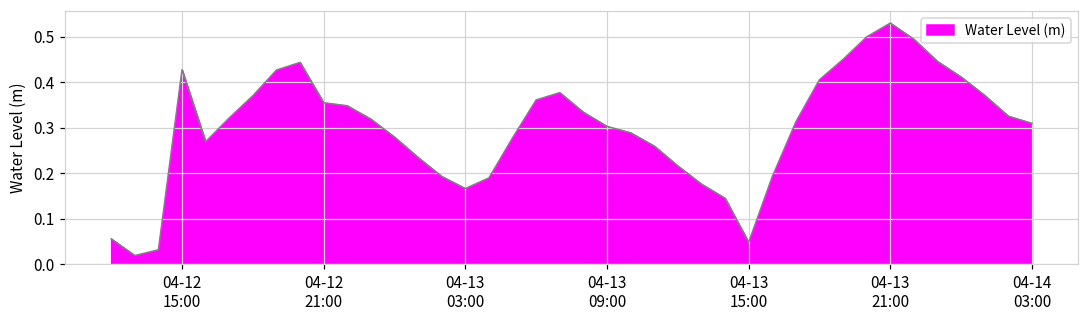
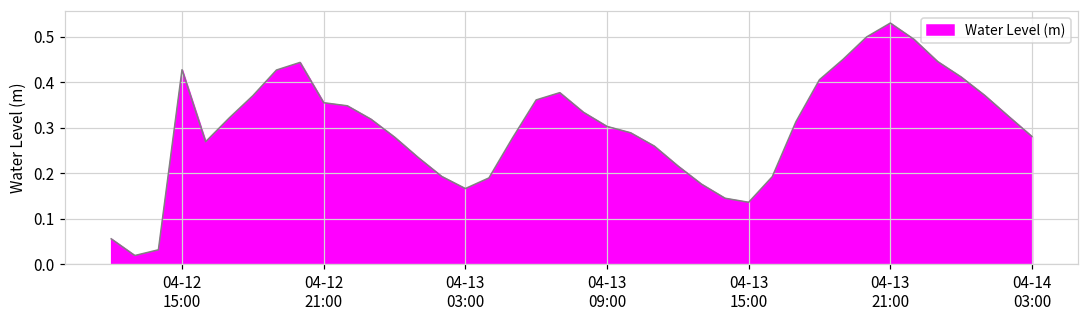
04-13 15:00: 0.05 -> 0.14
04-14 03:00: 0.31 -> 0.28
